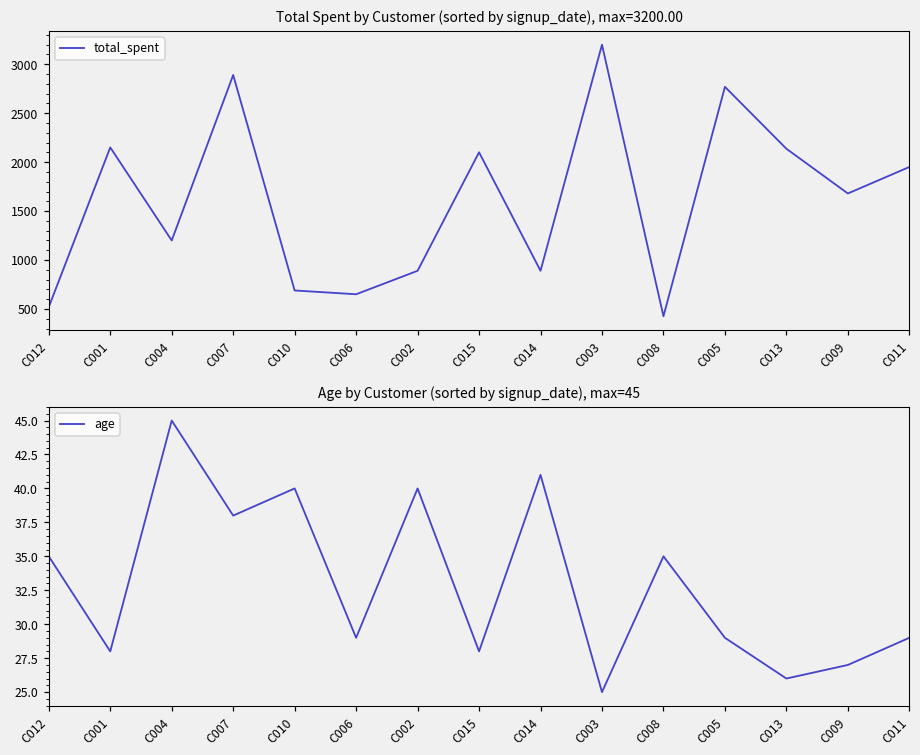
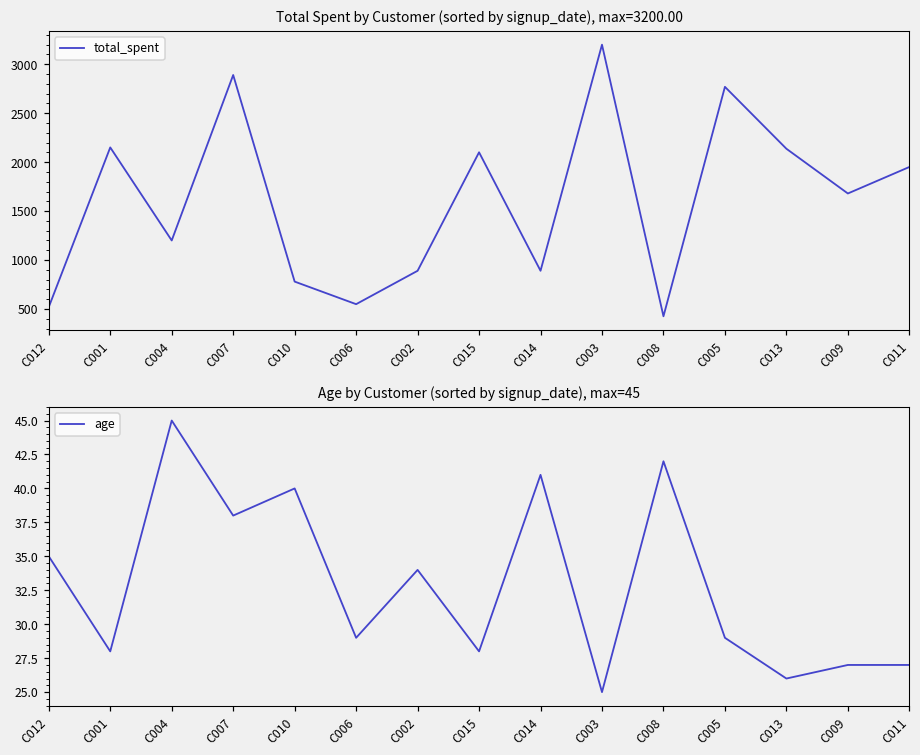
Total Spent by Customer (sorted by signup_date), max=3200.00, C010: 700 -> 800
Total Spent by Customer (sorted by signup_date), max=3200.00, C006: 700 -> 500
Age by Customer (sorted by signup_date), max=45, C002: 40 -> 34
Age by Customer (sorted by signup_date), max=45, C008: 35 -> 42
Age by Customer (sorted by signup_date), max=45, C011: 29 -> 27
